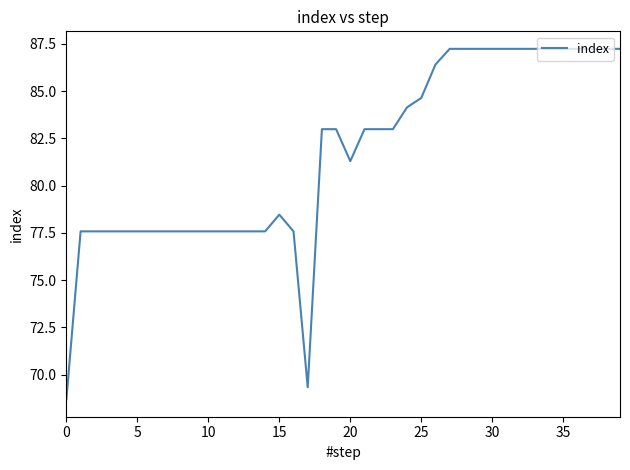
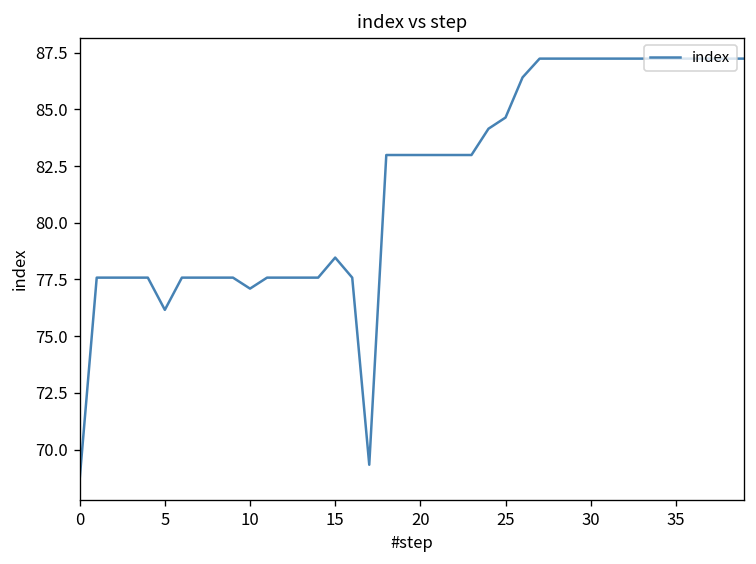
5: 77.6 -> 76.2
10: 77.6 -> 77.1
20: 81.3 -> 83.0
